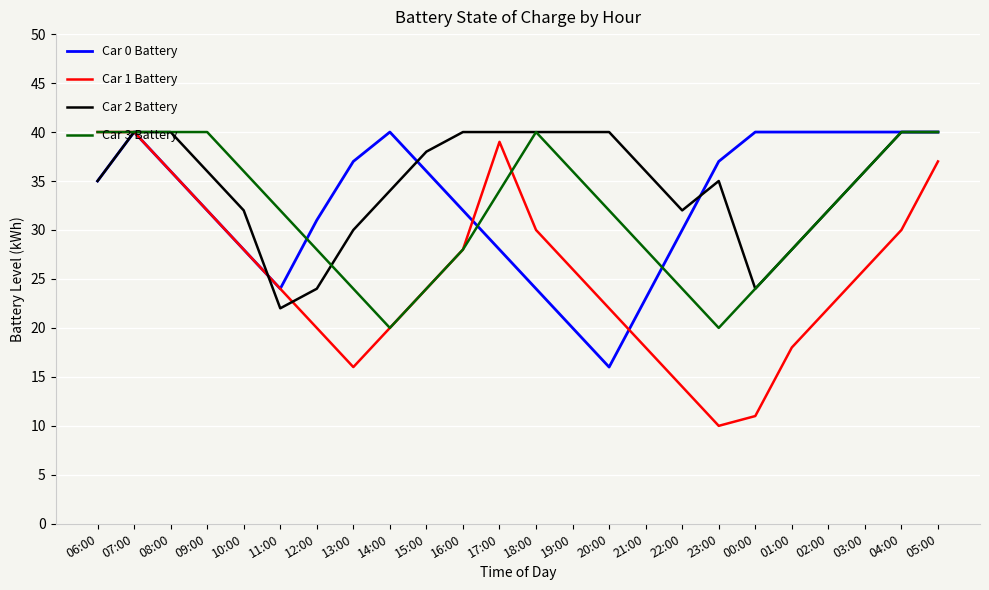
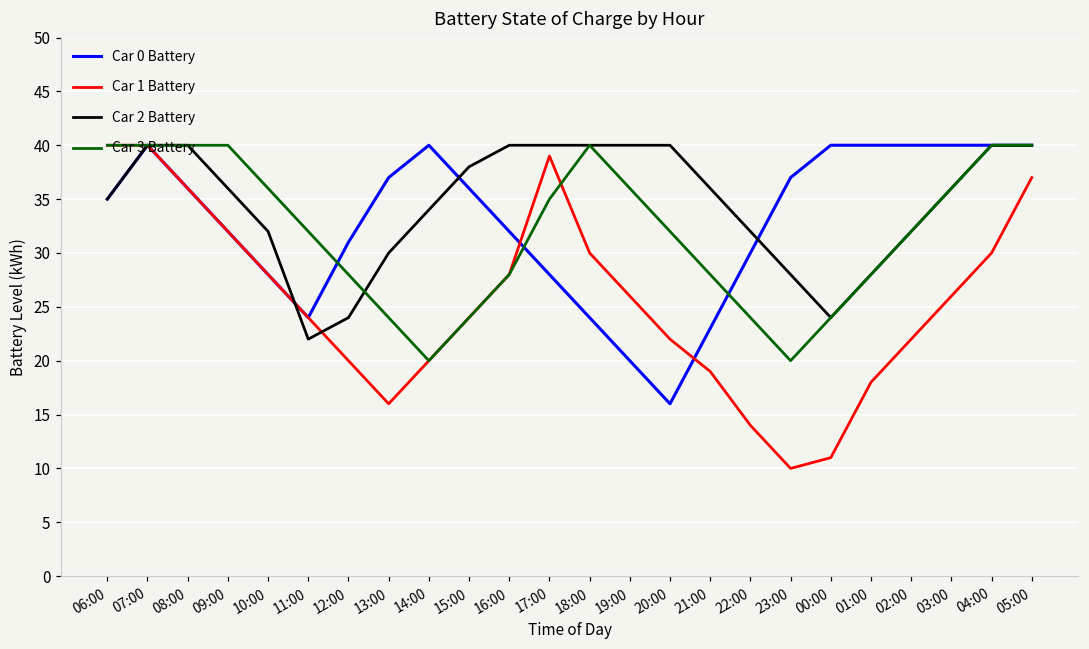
Car 3 Battery, 17:00: 34 -> 35
Car 1 Battery, 21:00: 18 -> 19
Car 2 Battery, 23:00: 35 -> 28
